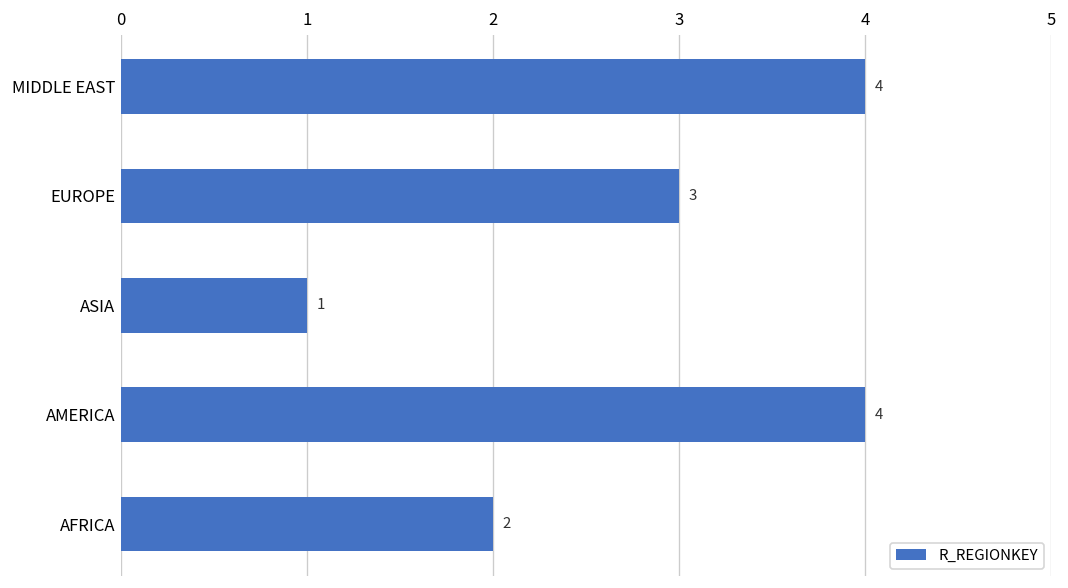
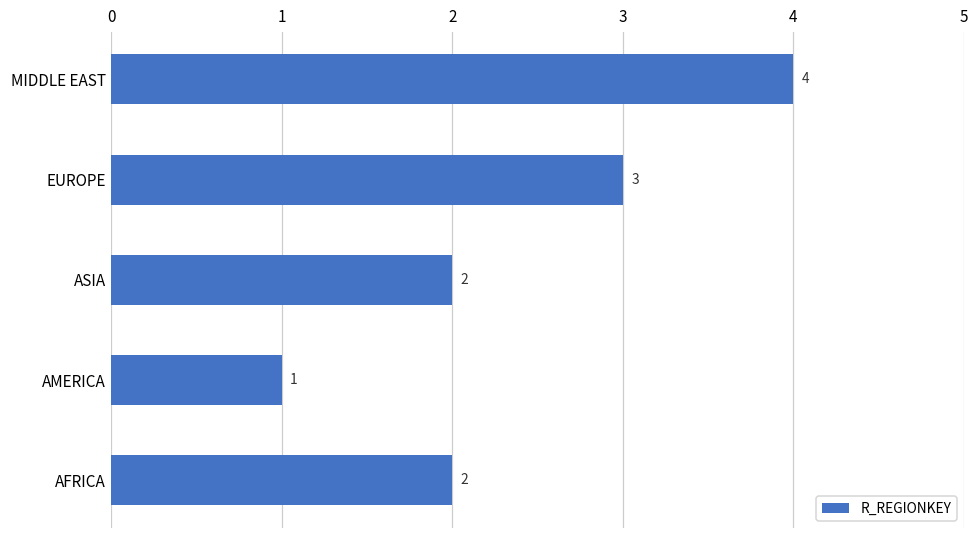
ASIA: 1 -> 2
AMERICA: 4 -> 1
